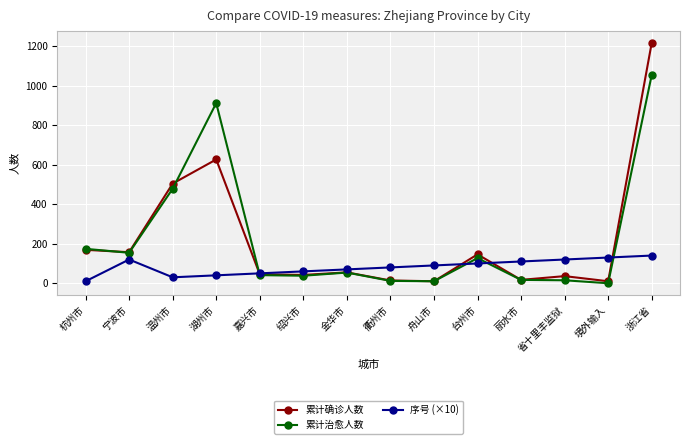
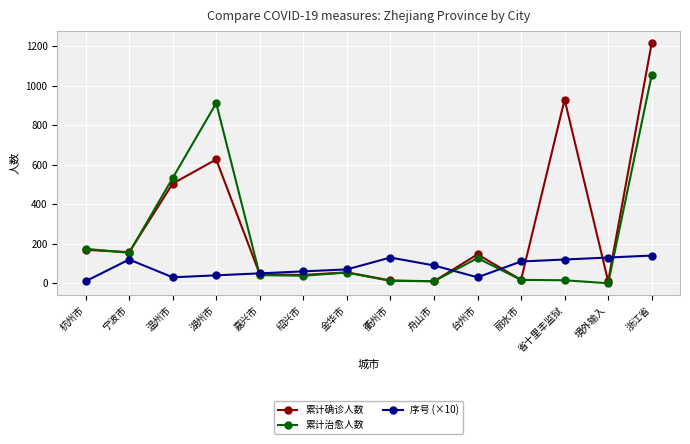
累计治愈人数, 温州市: 480 -> 530
序号 (×10), 衢州市: 80 -> 130
序号 (×10), 台州市: 100 -> 30
累计确诊人数, 省十里丰监狱: 40 -> 930
